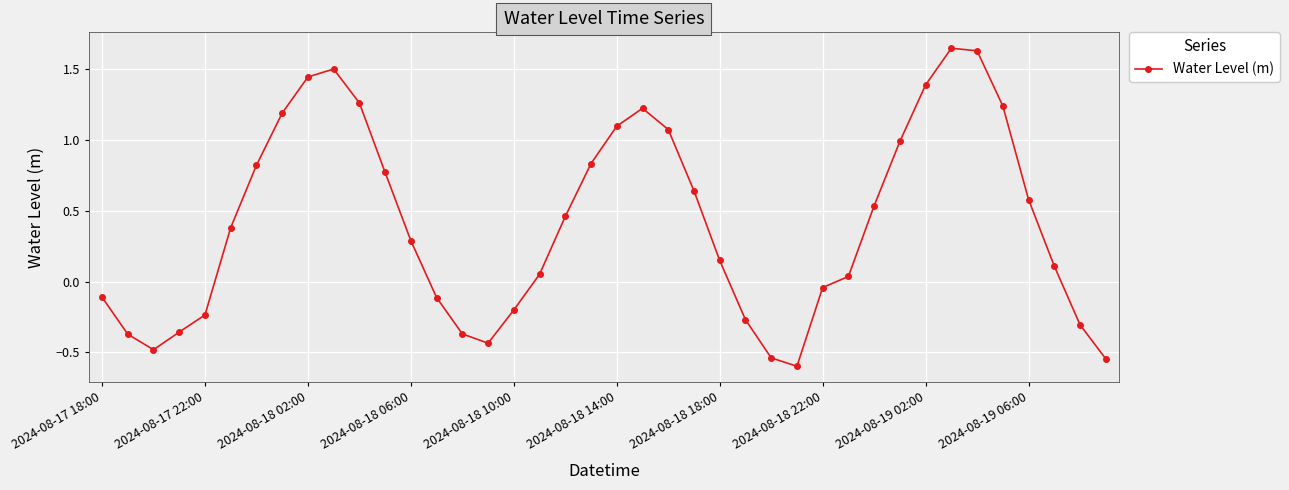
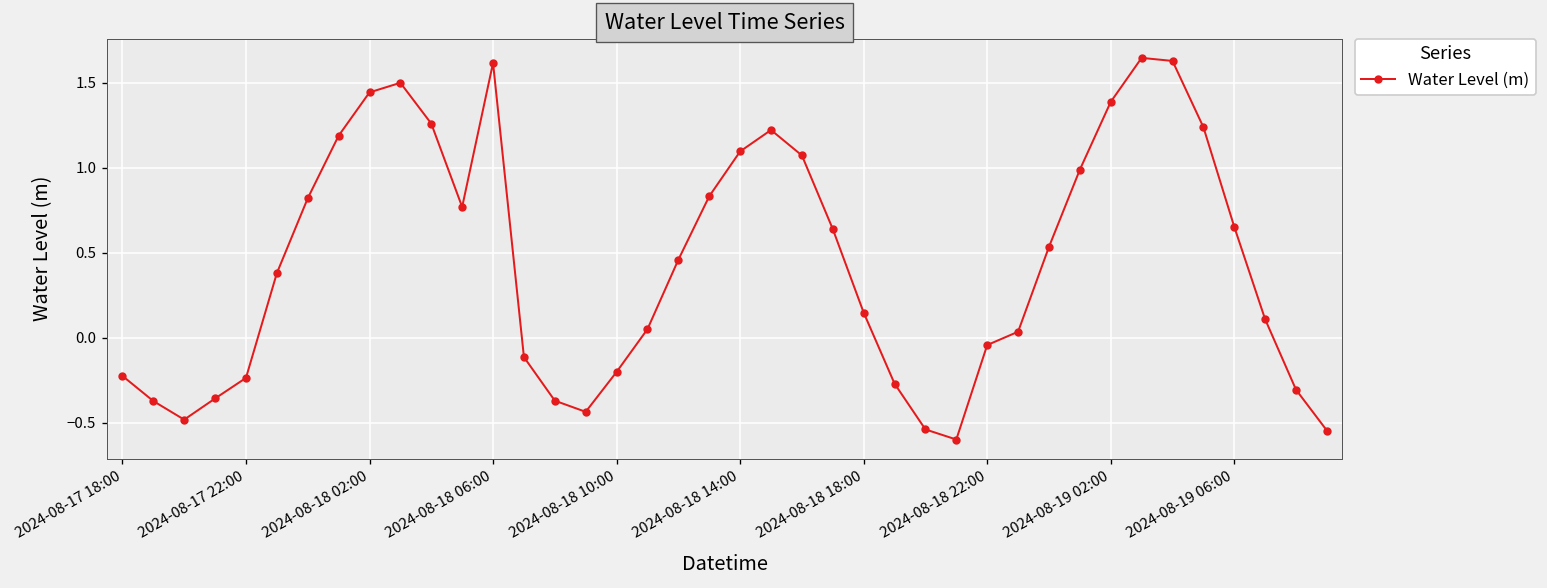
2024-08-17 18:00: -0.11 -> -0.22
2024-08-18 06:00: 0.29 -> 1.62
2024-08-19 06:00: 0.58 -> 0.65
